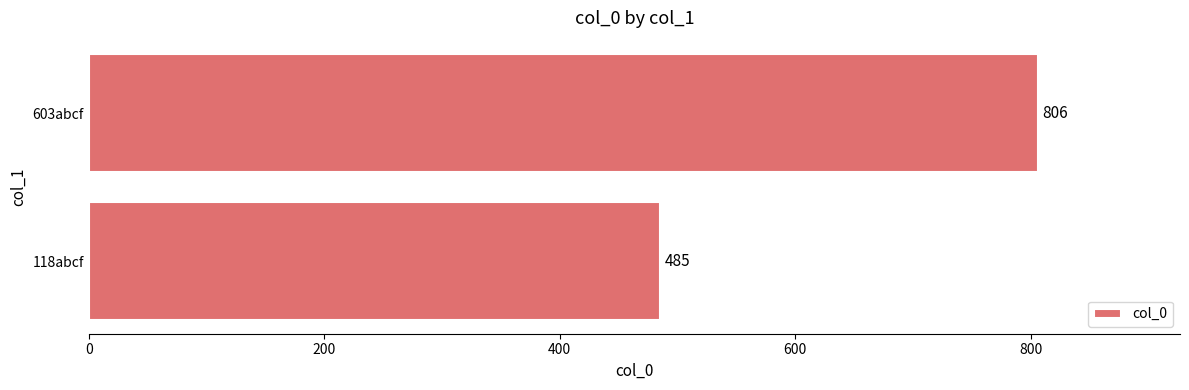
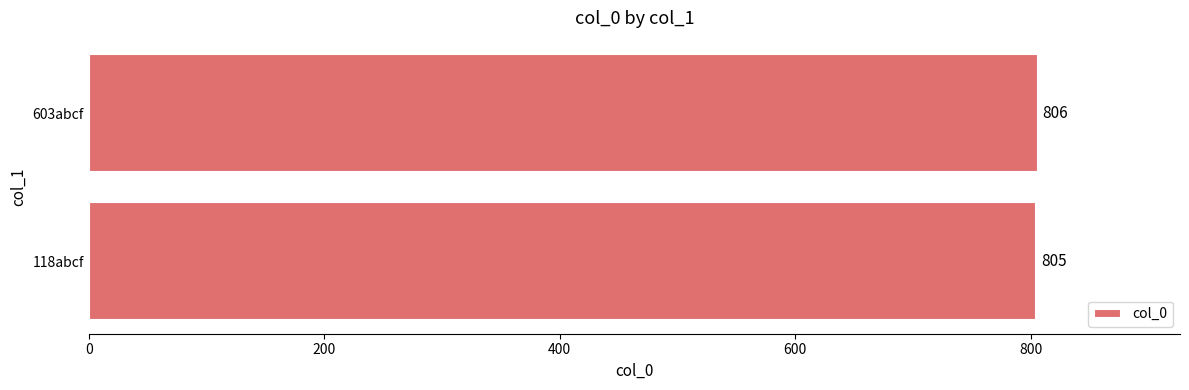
118abcf: 485 -> 805
